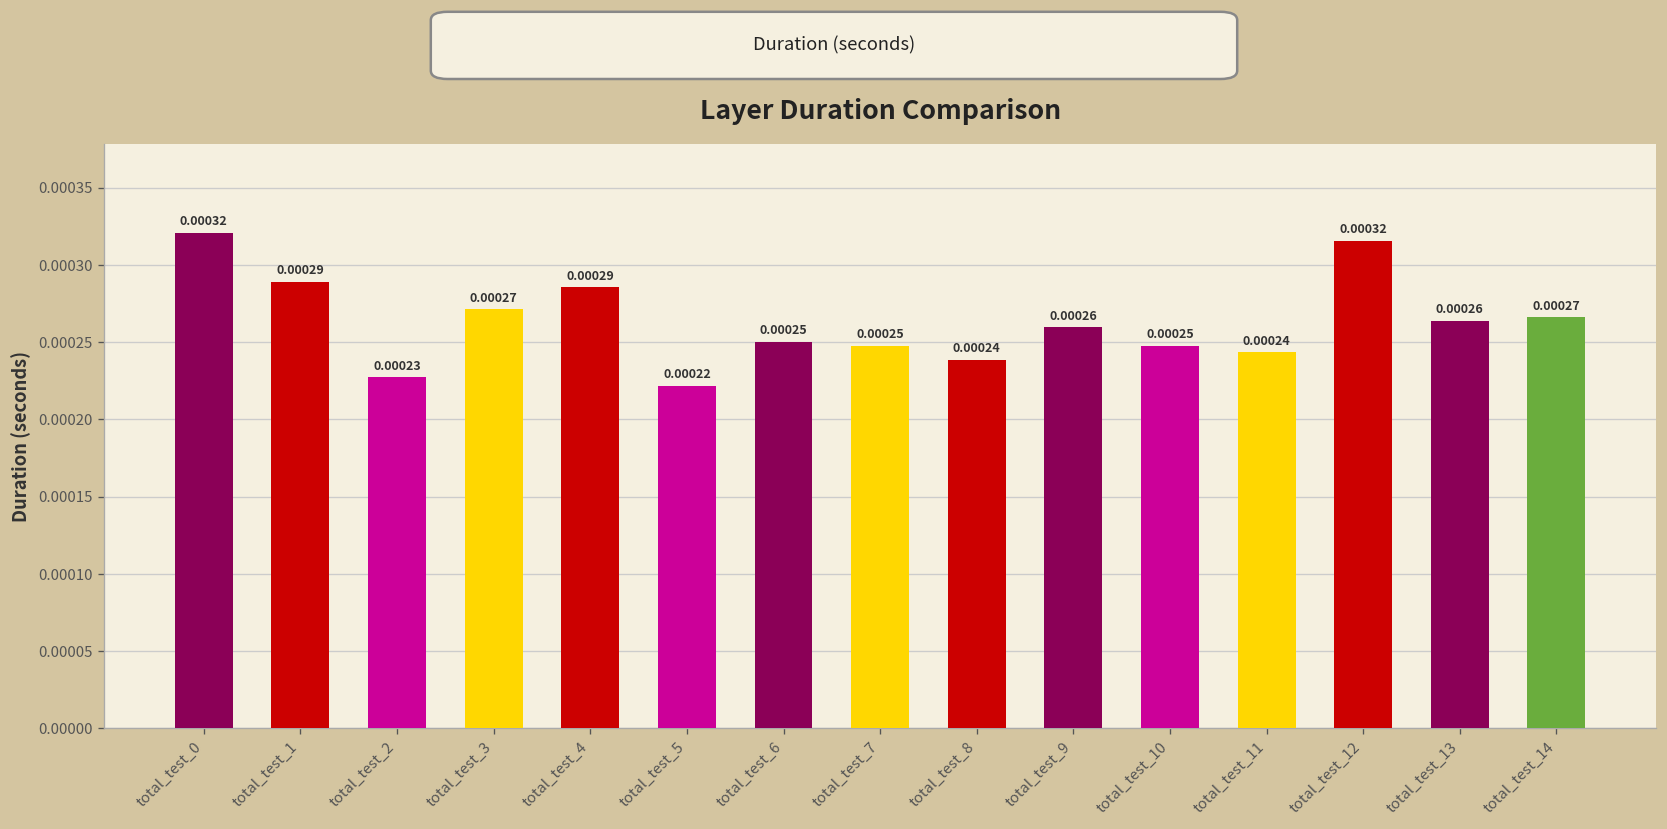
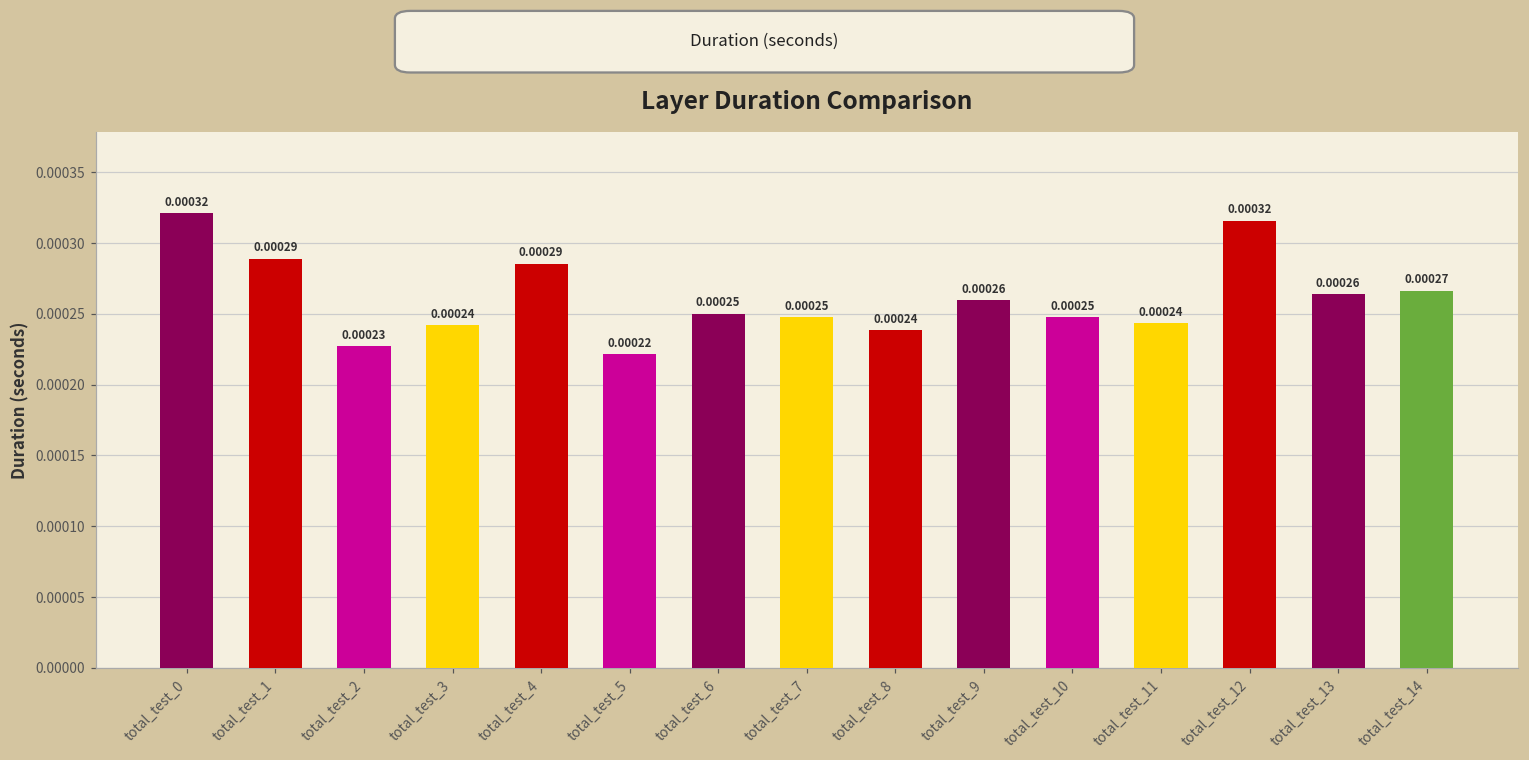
total_test_3: 0.00027 -> 0.00024
